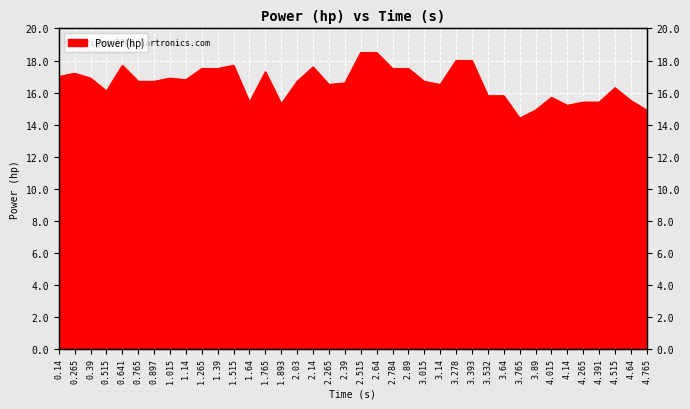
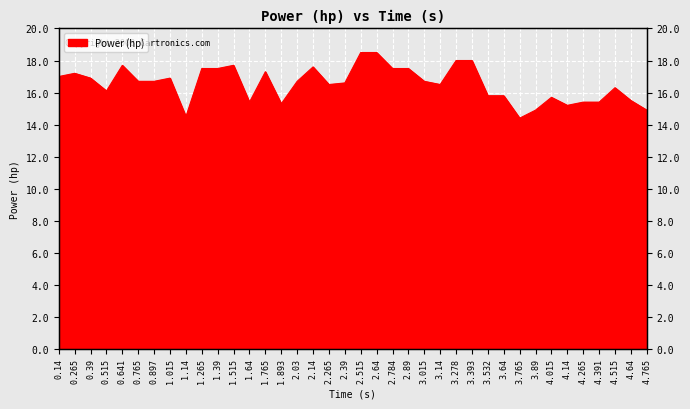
1.14: 16.8 -> 14.5
